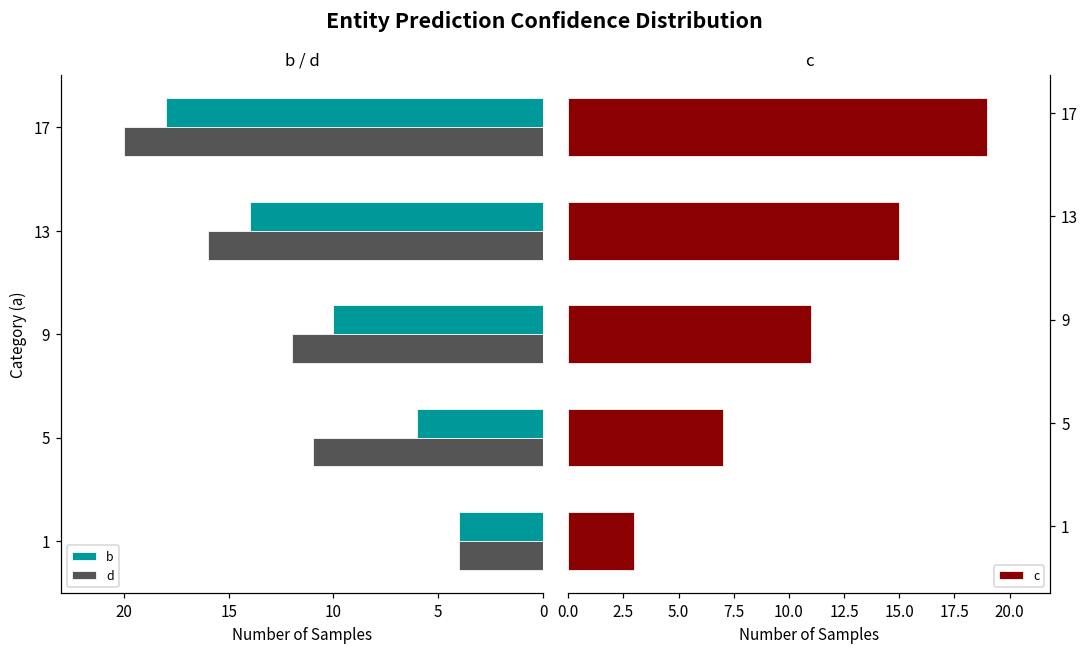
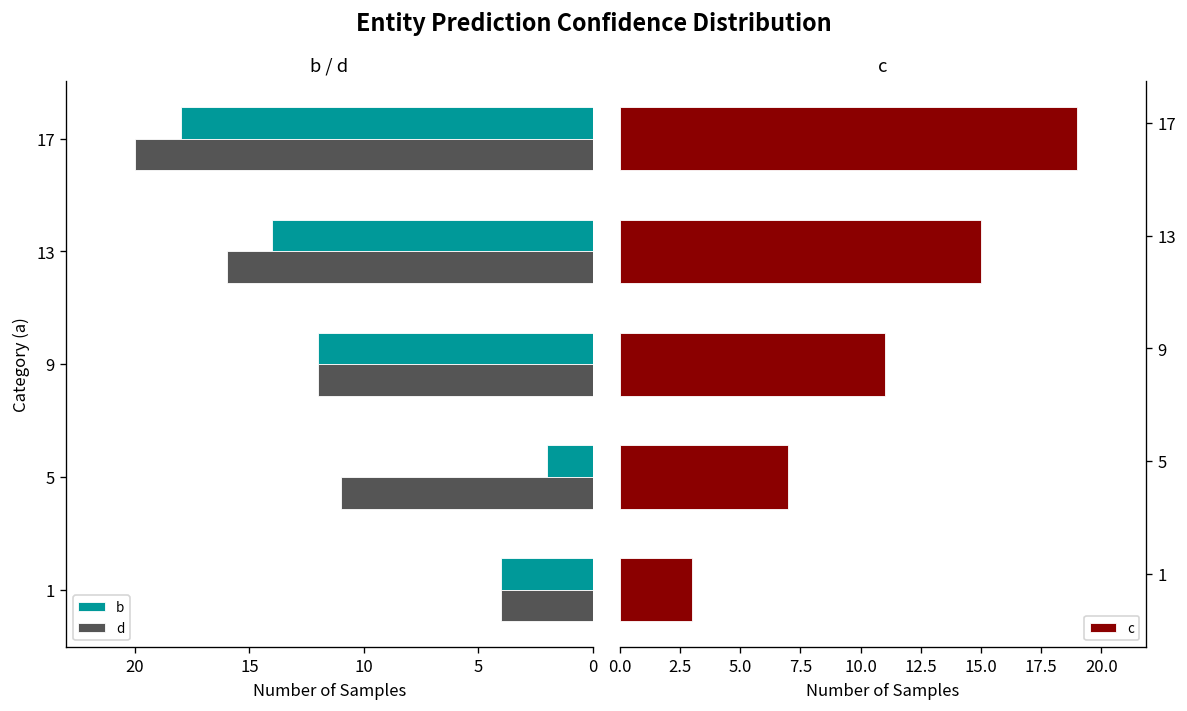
b / d, b, 9: 10 -> 12
b / d, b, 5: 6 -> 2
